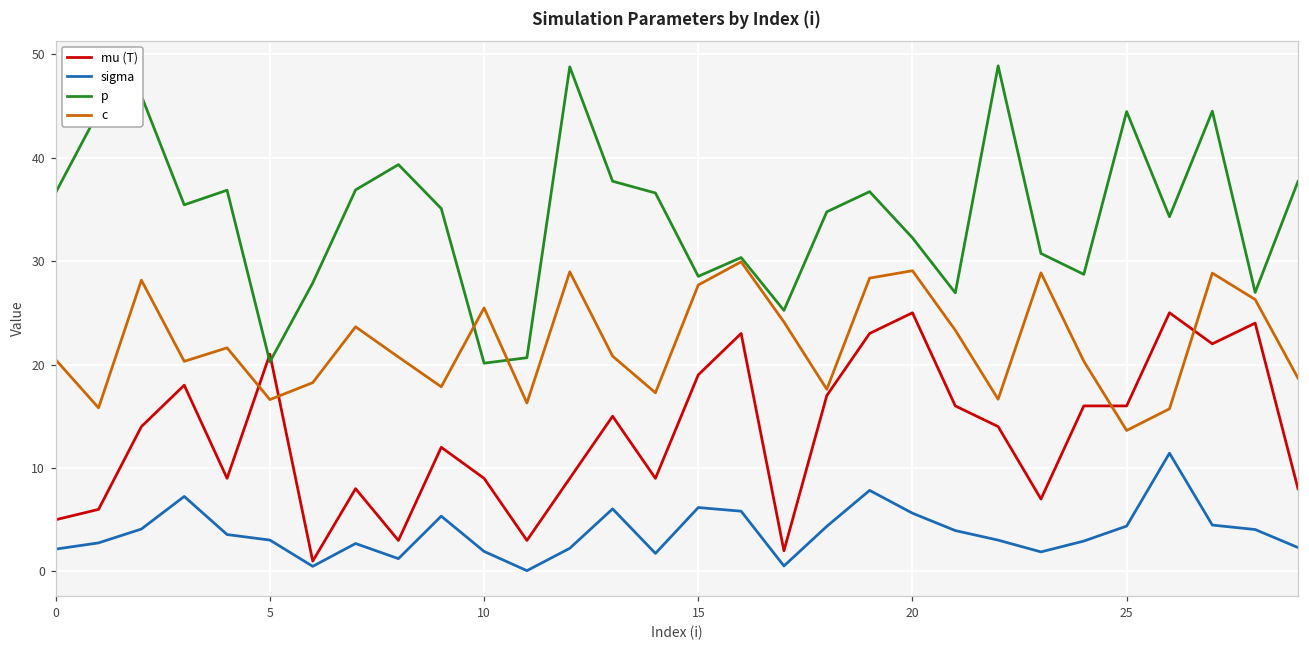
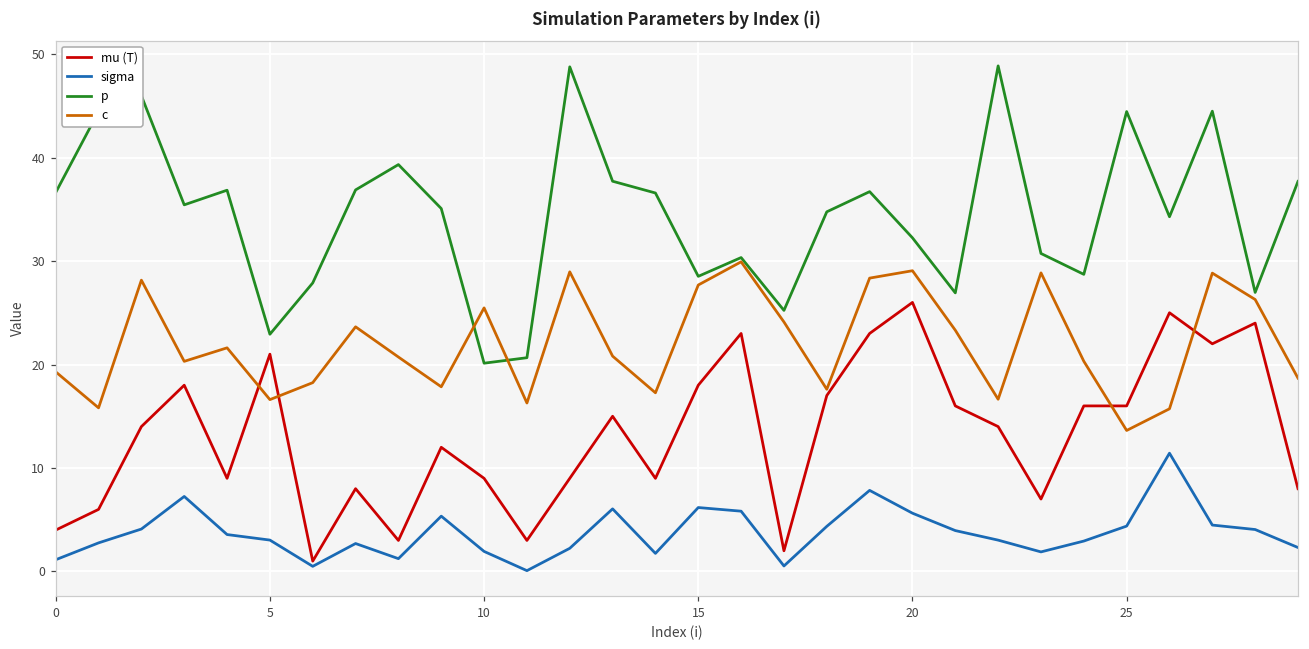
mu (T), 0: 5 -> 4
sigma, 0: 2 -> 1
c, 0: 20 -> 19
p, 5: 20 -> 23
mu (T), 15: 19 -> 18
mu (T), 20: 25 -> 26
